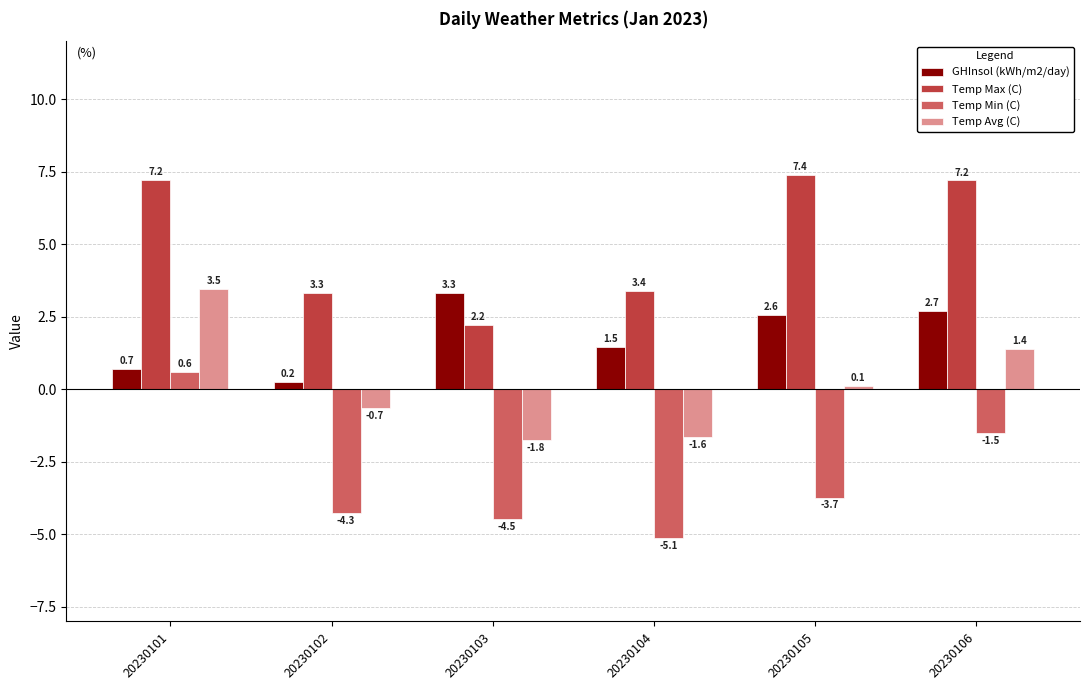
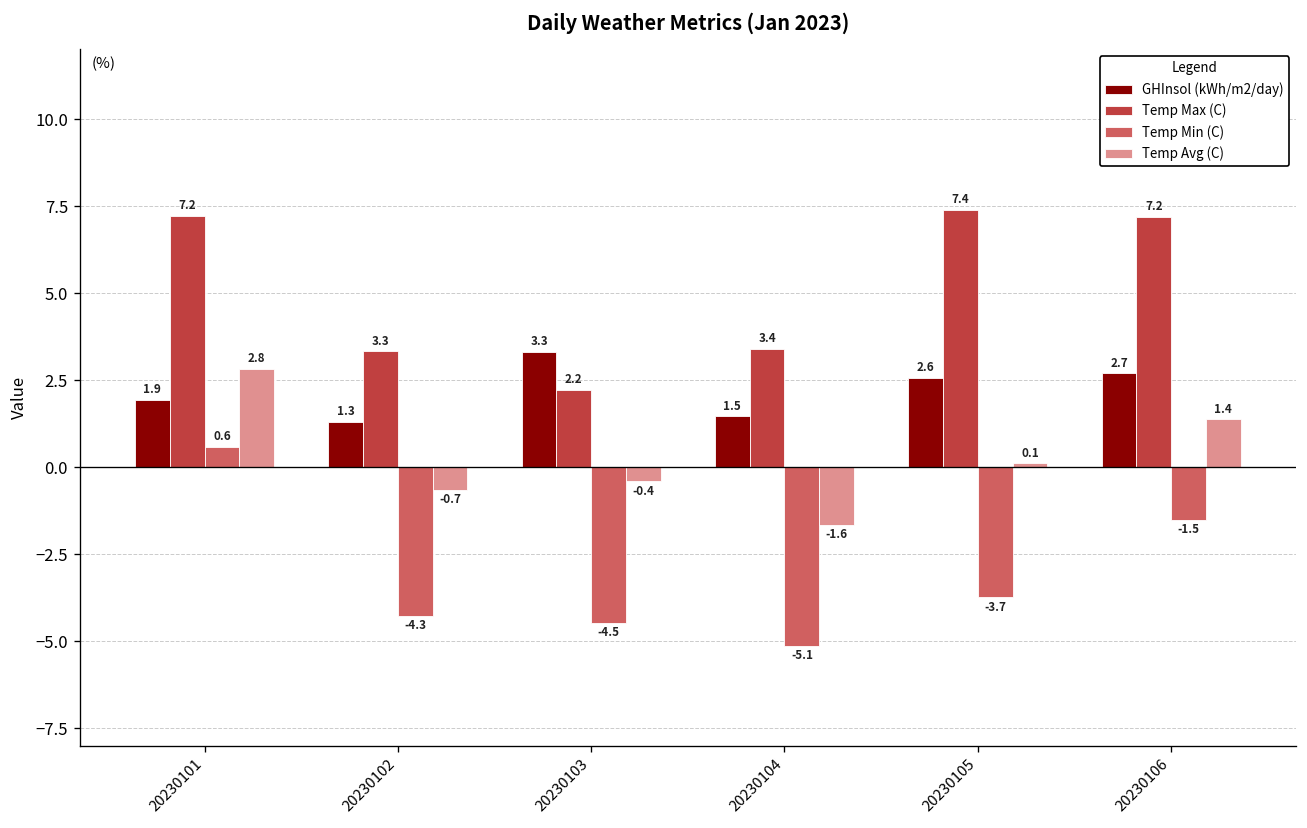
GHInsol (kWh/m2/day), 20230101: 0.7 -> 1.9
Temp Avg (C), 20230101: 3.5 -> 2.8
GHInsol (kWh/m2/day), 20230102: 0.2 -> 1.3
Temp Avg (C), 20230103: -1.8 -> -0.4
